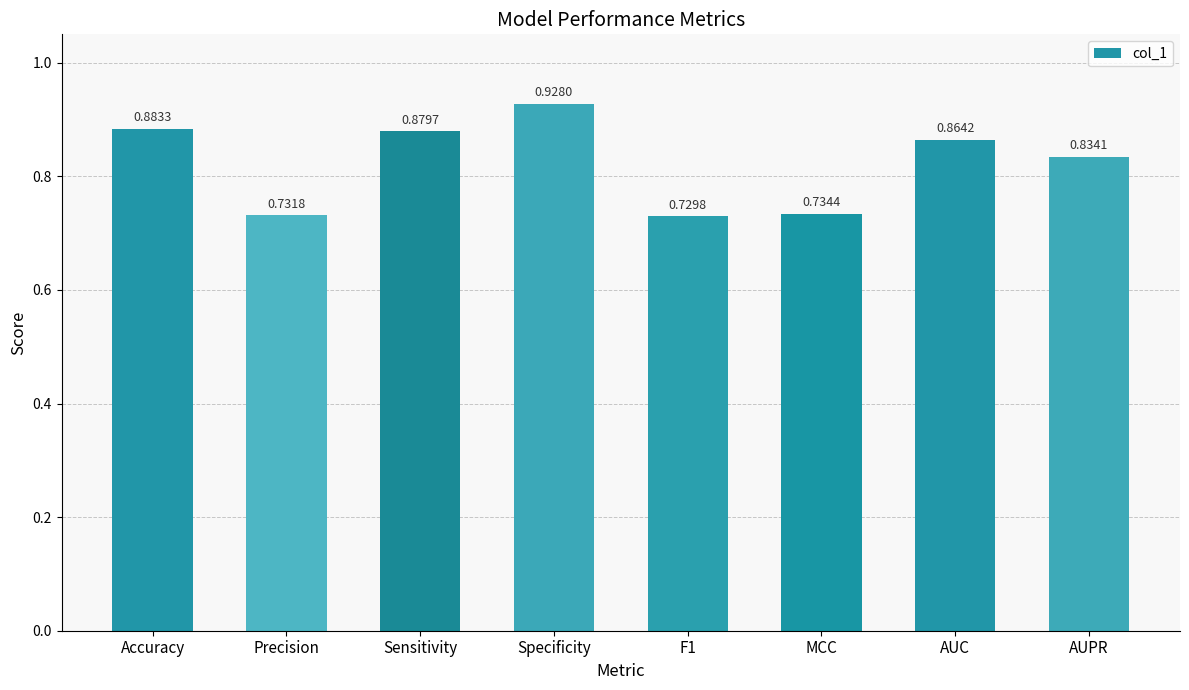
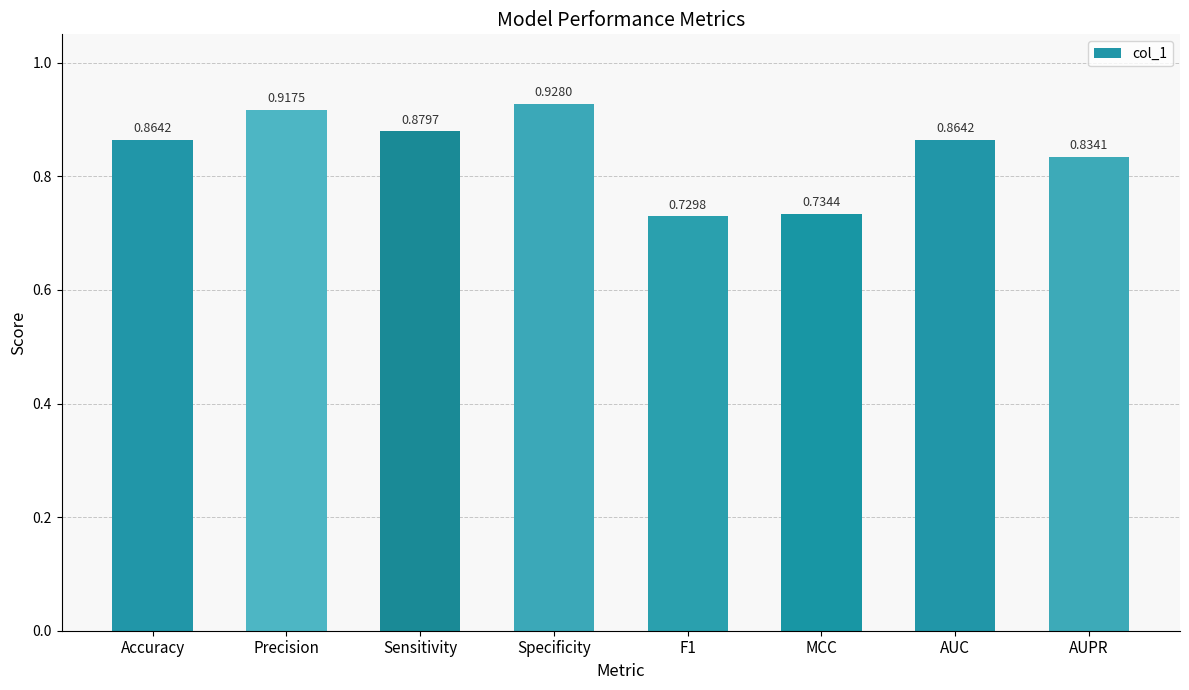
Accuracy: 0.8833 -> 0.8642
Precision: 0.7318 -> 0.9175
